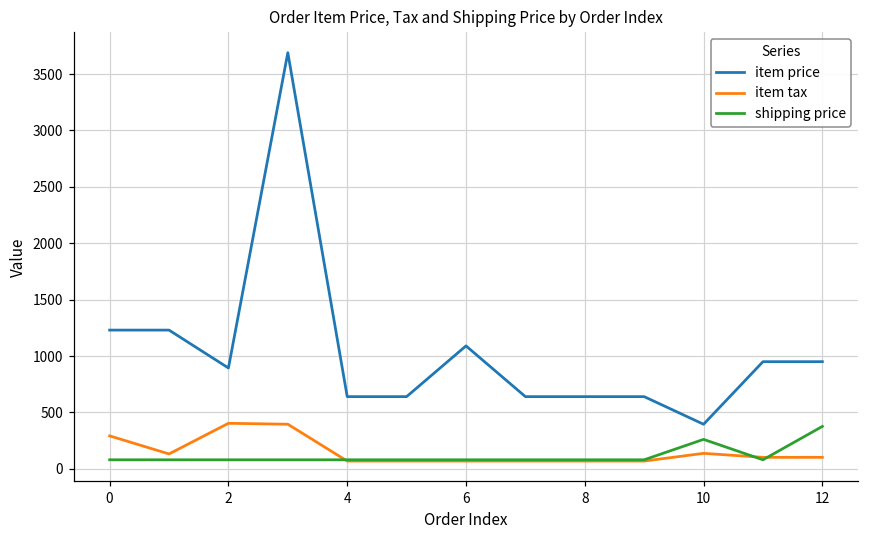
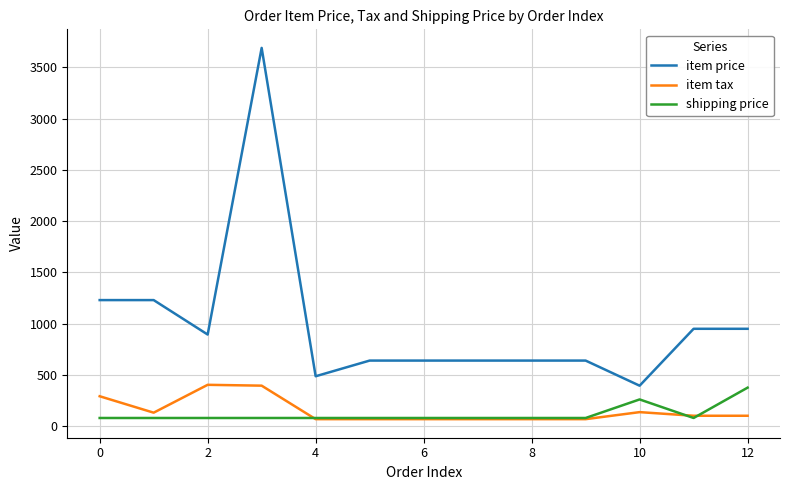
item price, 4: 640 -> 490
item price, 6: 1090 -> 640
